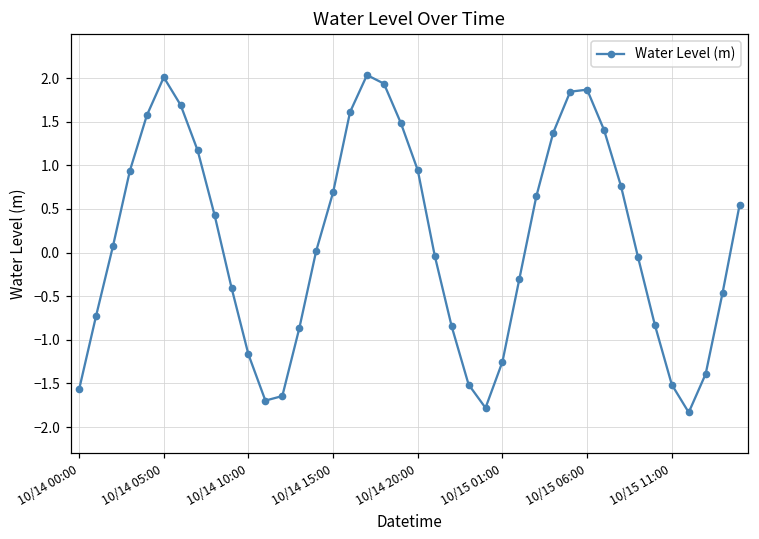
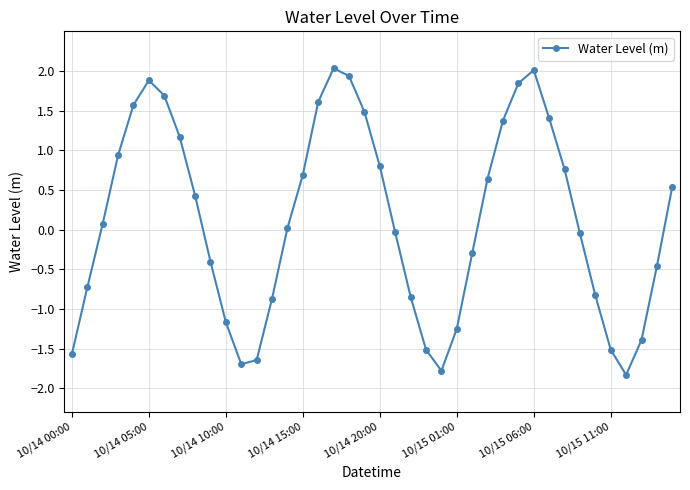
10/14 05:00: 2.0 -> 1.9
10/14 20:00: 0.9 -> 0.8
10/15 06:00: 1.9 -> 2.0
